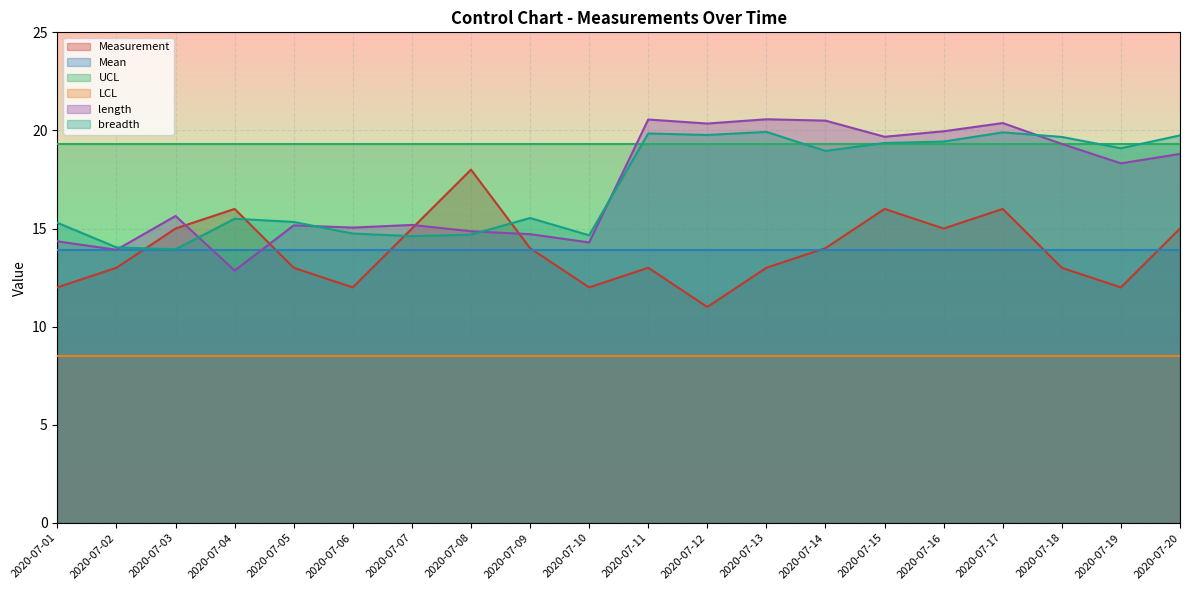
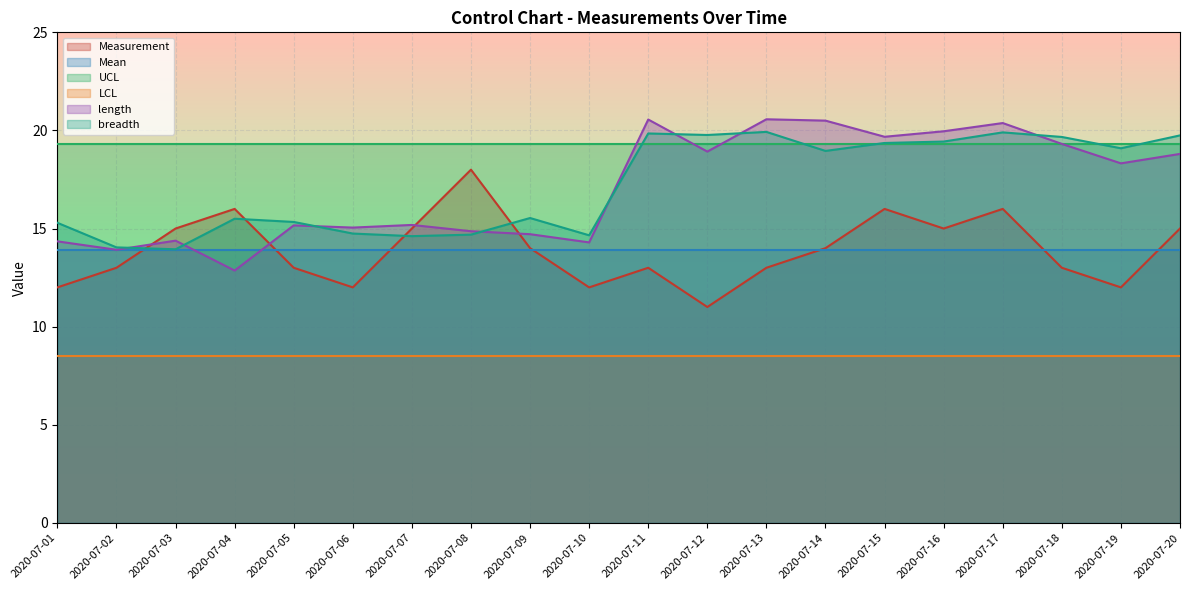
length, 2020-07-03: 15.6 -> 14.4
length, 2020-07-12: 20.4 -> 18.9
